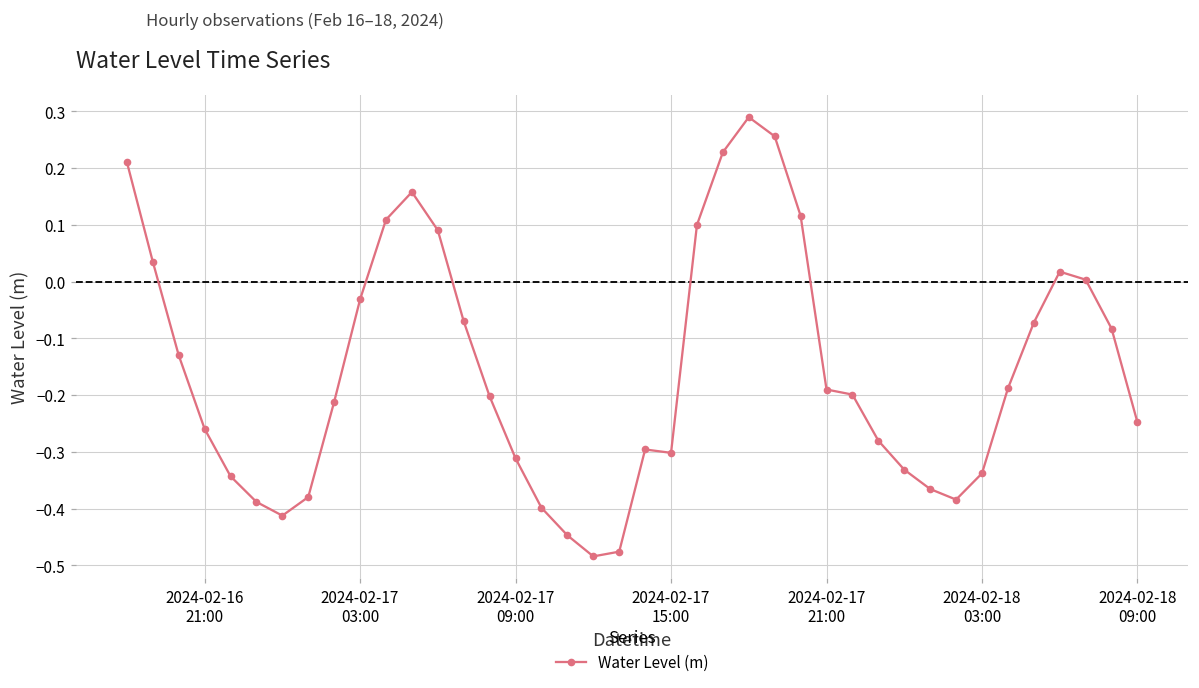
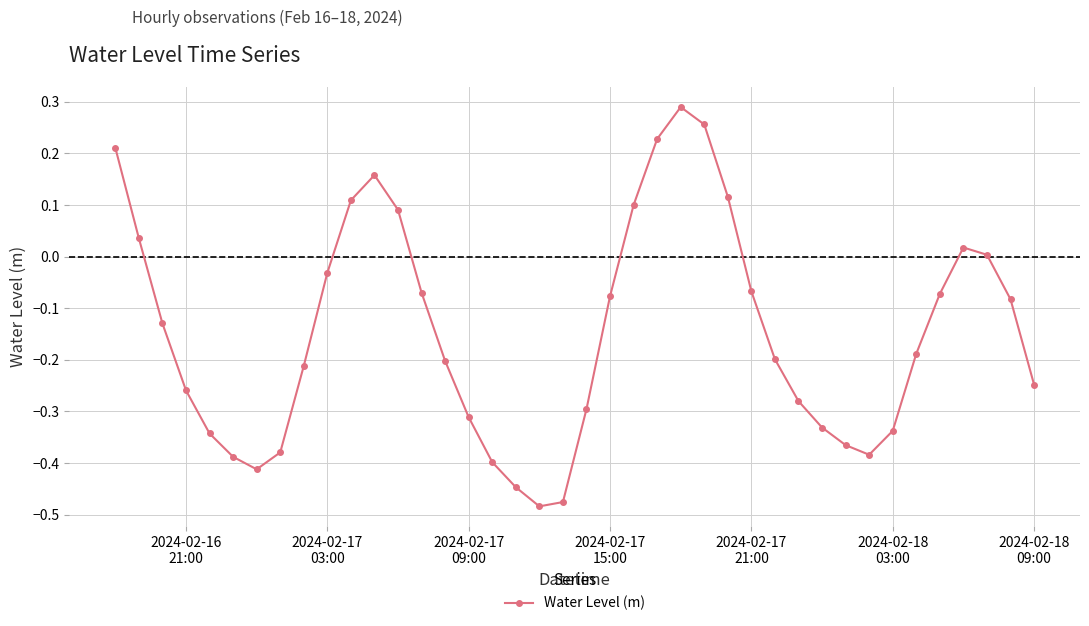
2024-02-17 15:00: -0.30 -> -0.08
2024-02-17 21:00: -0.19 -> -0.07
